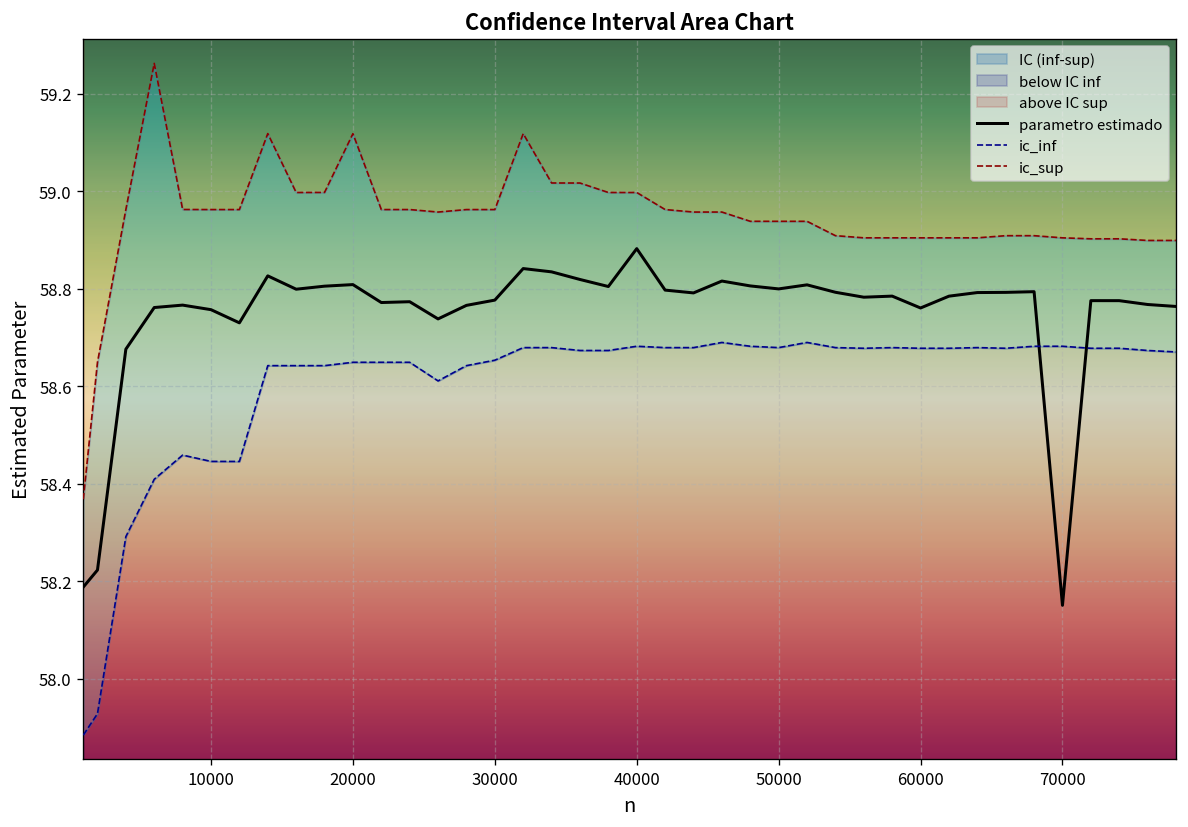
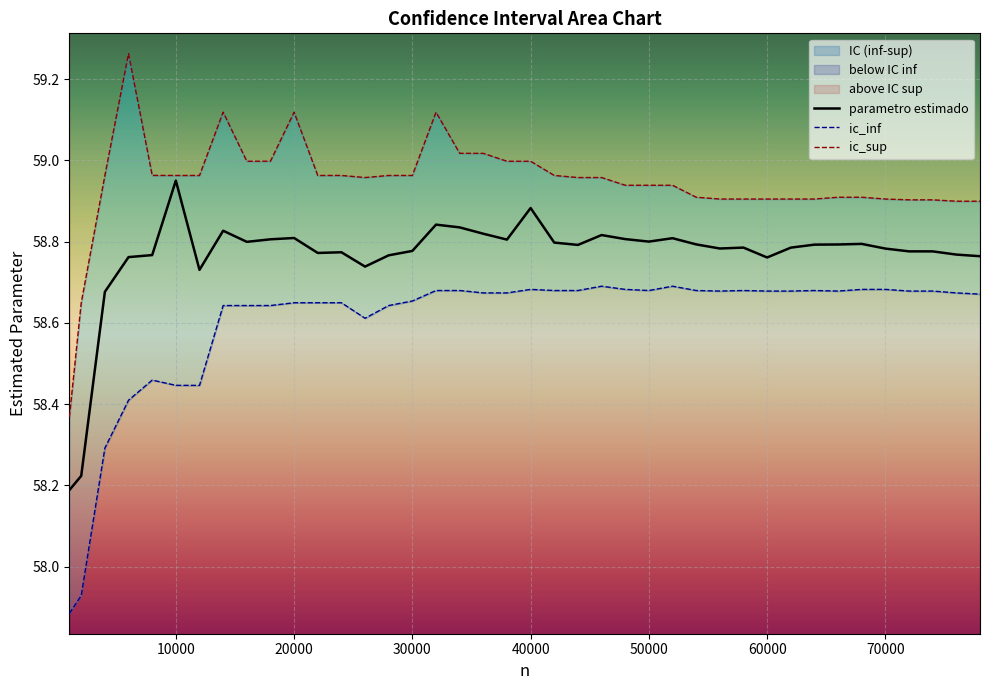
parametro estimado, 10000: 58.76 -> 58.95
parametro estimado, 70000: 58.15 -> 58.78
